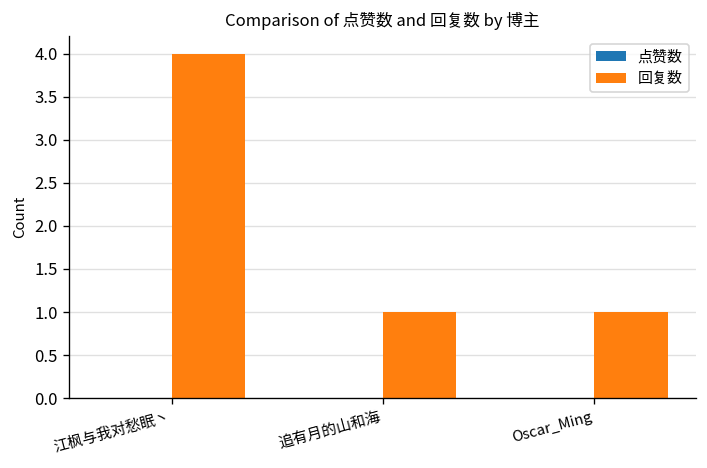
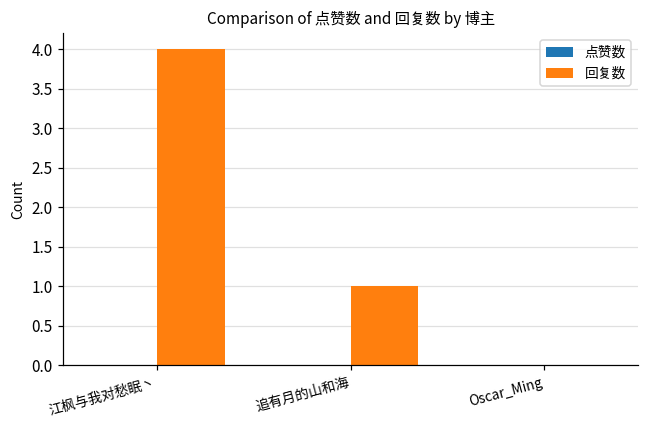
回复数, Oscar_Ming: 1 -> 0
